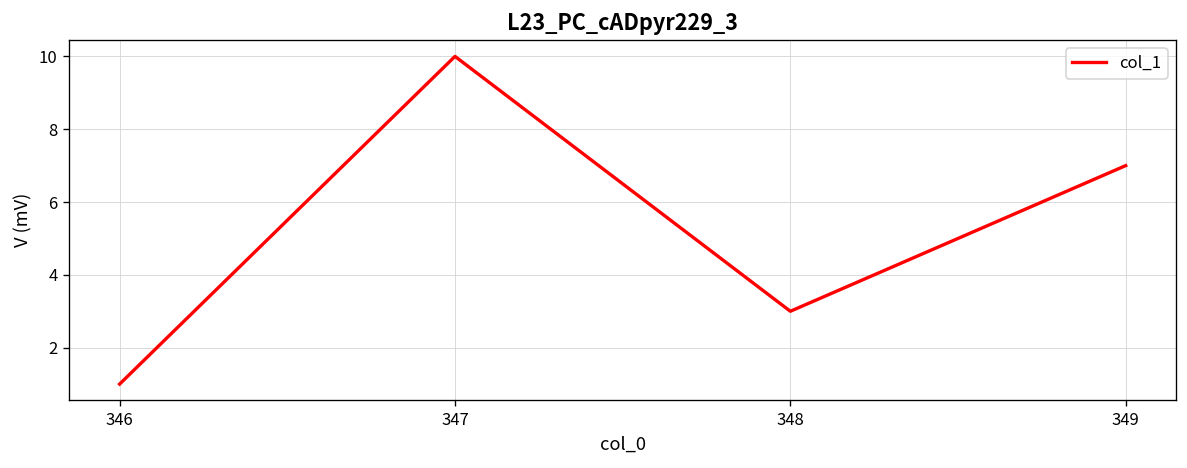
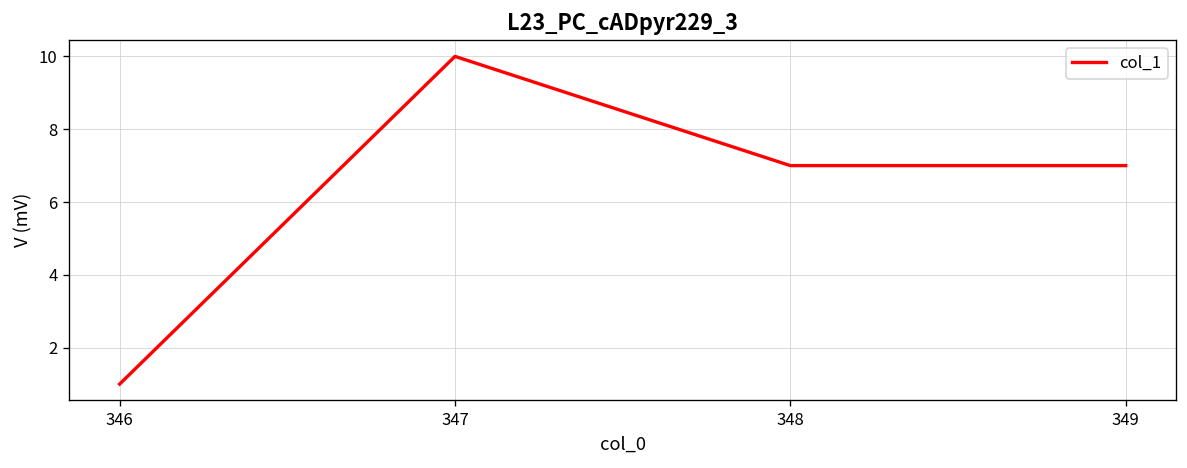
348: 3 -> 7
